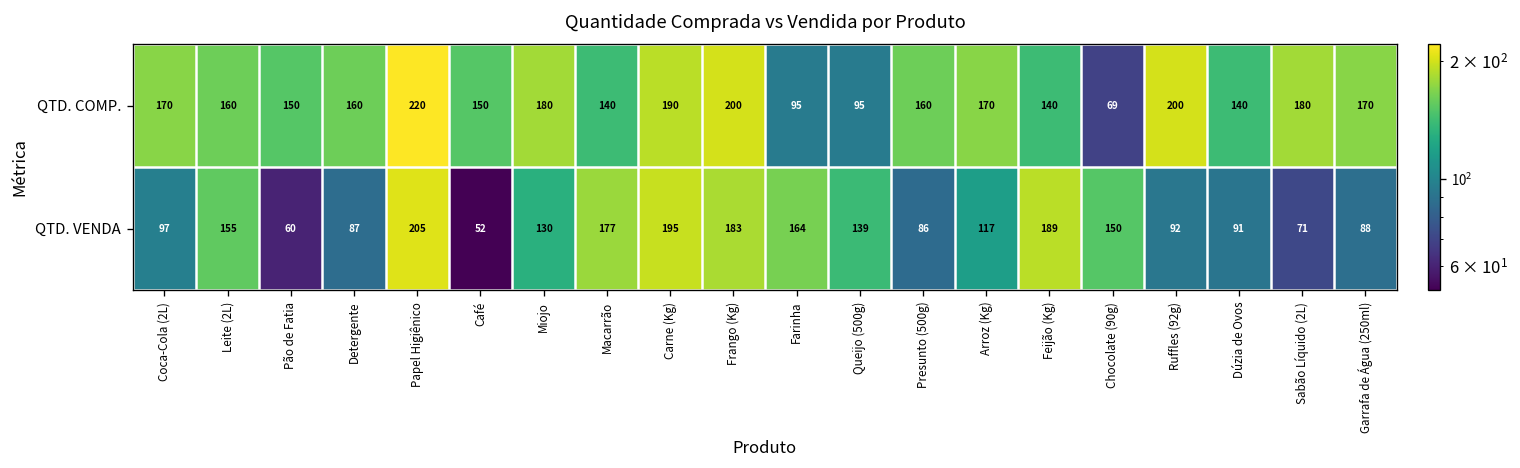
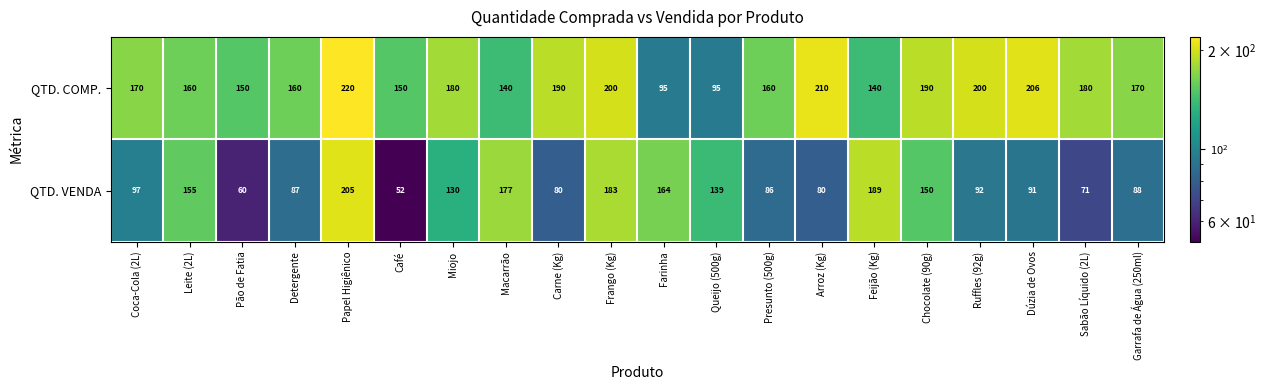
QTD. COMP., Arroz (Kg): 170 -> 210
QTD. COMP., Chocolate (90g): 69 -> 190
QTD. COMP., Dúzia de Ovos: 140 -> 206
QTD. VENDA, Carne (Kg): 195 -> 80
QTD. VENDA, Arroz (Kg): 117 -> 80
